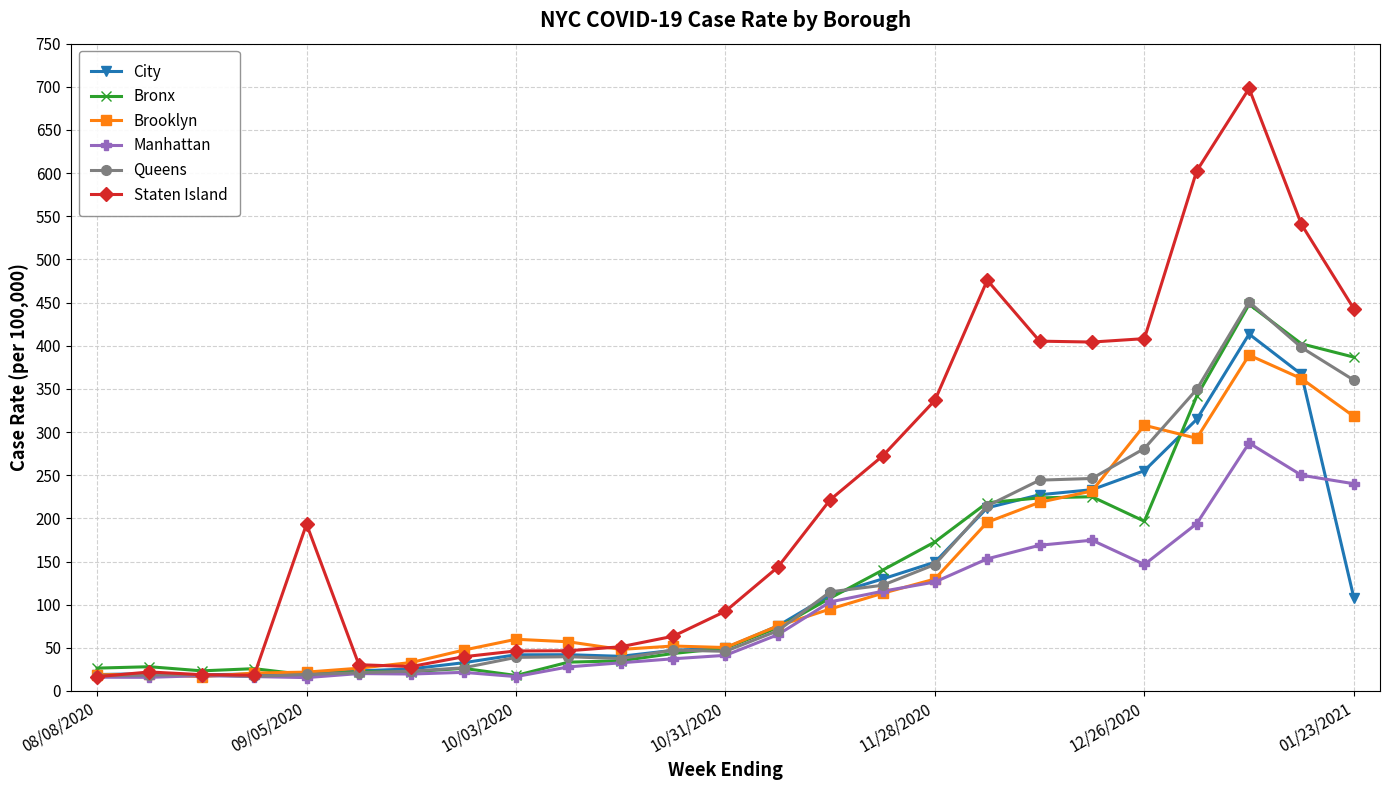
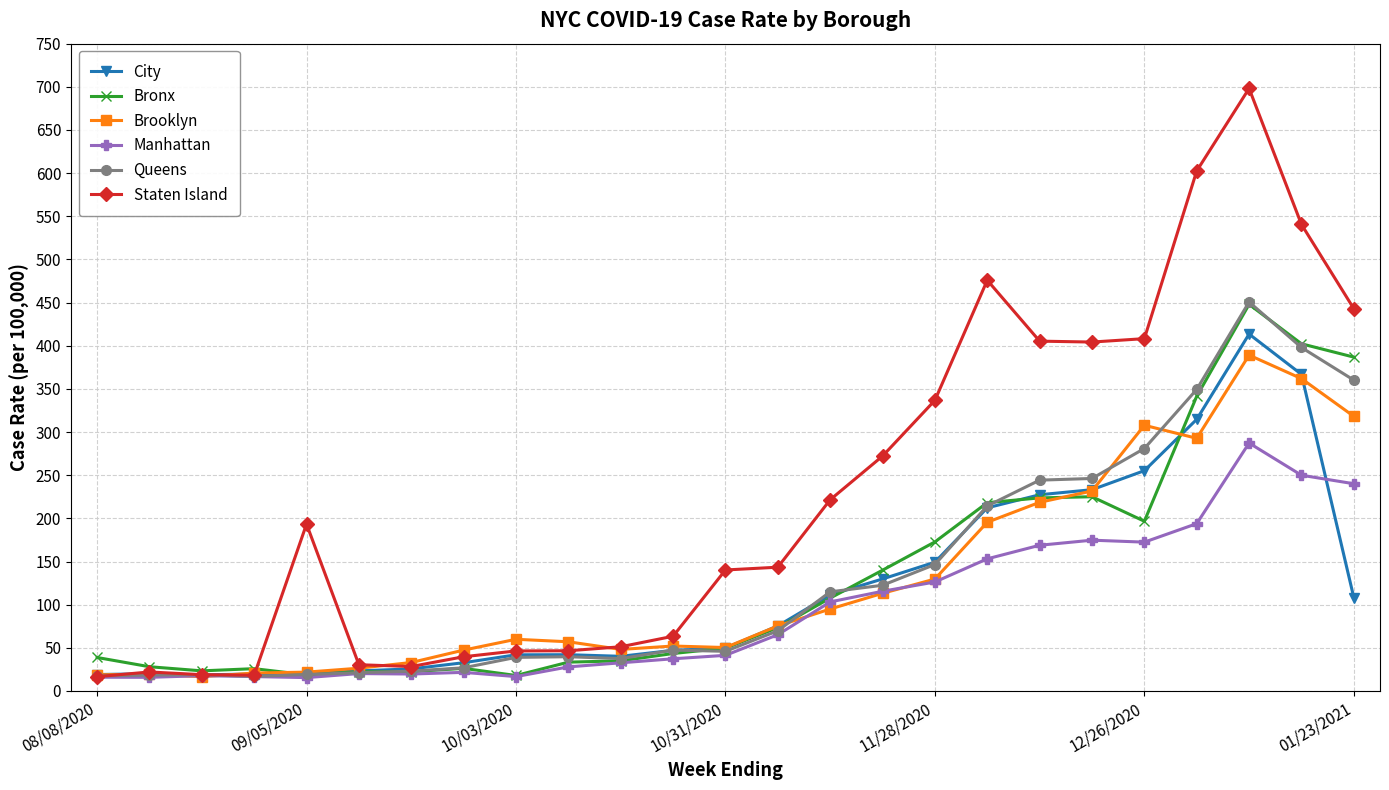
Bronx, 08/08/2020: 30 -> 40
Staten Island, 10/31/2020: 90 -> 140
Manhattan, 12/26/2020: 150 -> 170
